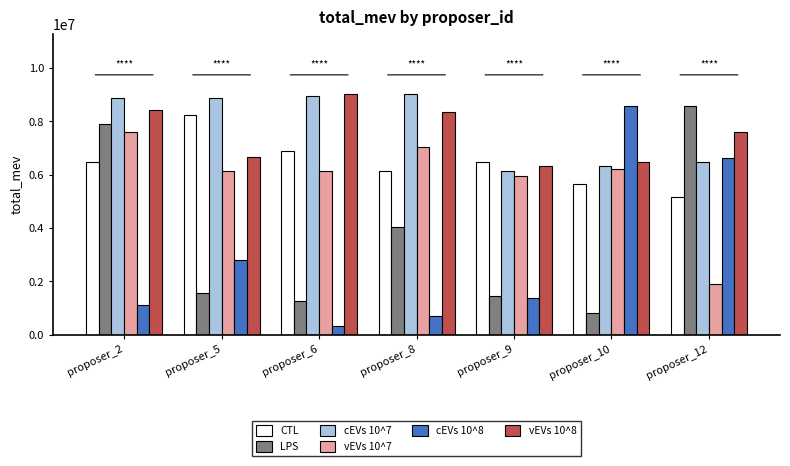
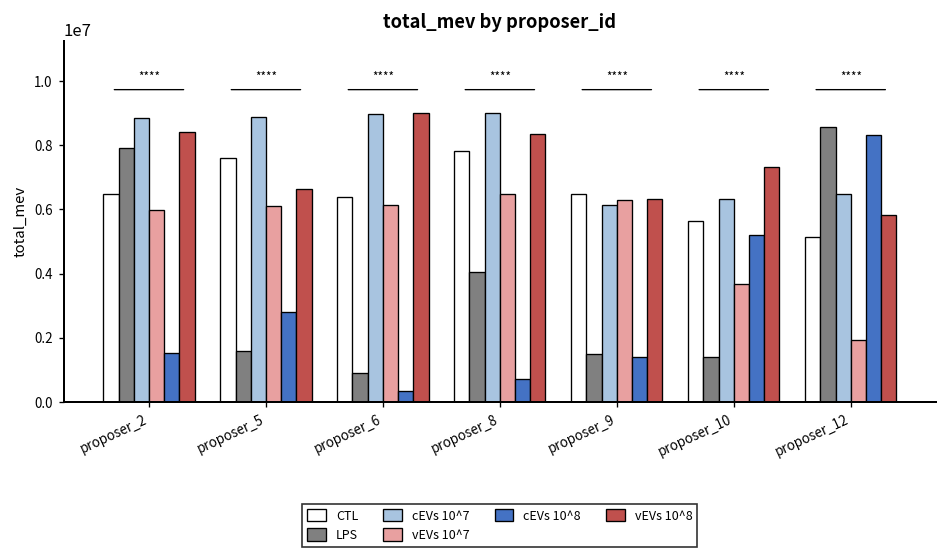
vEVs 10^7, proposer_2: 7600000 -> 6000000
cEVs 10^8, proposer_2: 1100000 -> 1500000
CTL, proposer_5: 8200000 -> 7600000
CTL, proposer_6: 6900000 -> 6400000
LPS, proposer_6: 1300000 -> 900000
CTL, proposer_8: 6100000 -> 7800000
vEVs 10^7, proposer_8: 7000000 -> 6500000
vEVs 10^7, proposer_9: 5900000 -> 6300000
LPS, proposer_10: 800000 -> 1400000
vEVs 10^7, proposer_10: 6200000 -> 3700000
cEVs 10^8, proposer_10: 8600000 -> 5200000
vEVs 10^8, proposer_10: 6500000 -> 7300000
cEVs 10^8, proposer_12: 6600000 -> 8300000
vEVs 10^8, proposer_12: 7600000 -> 5800000
